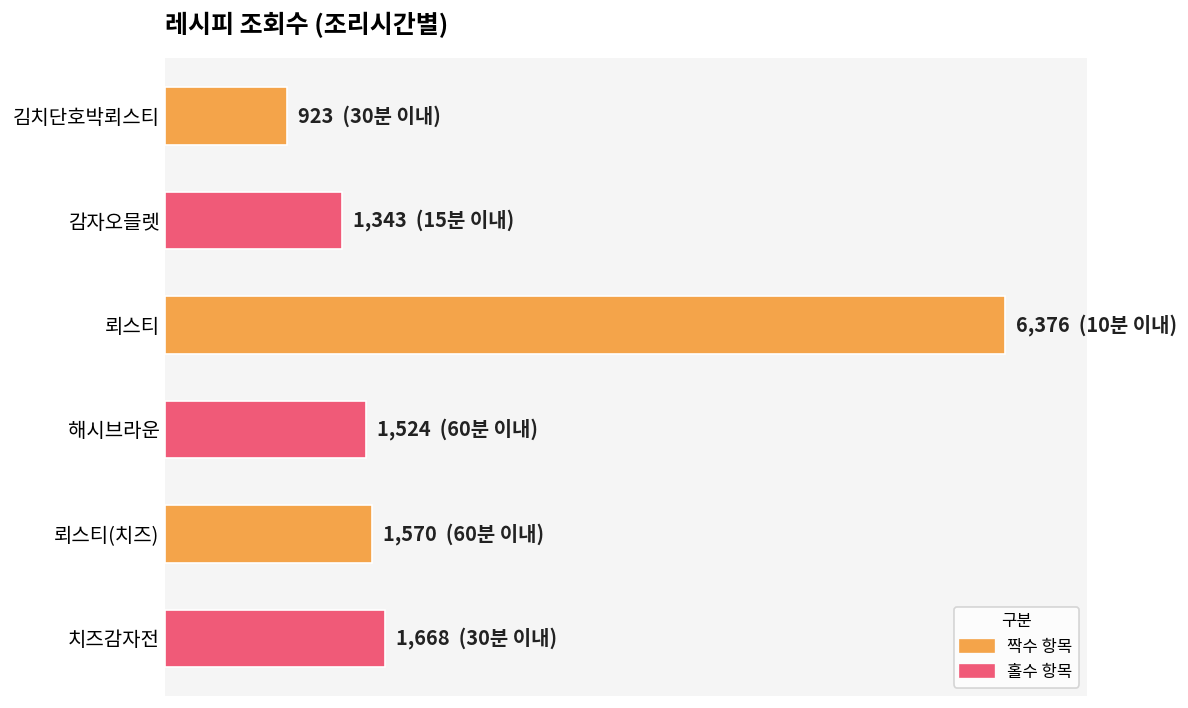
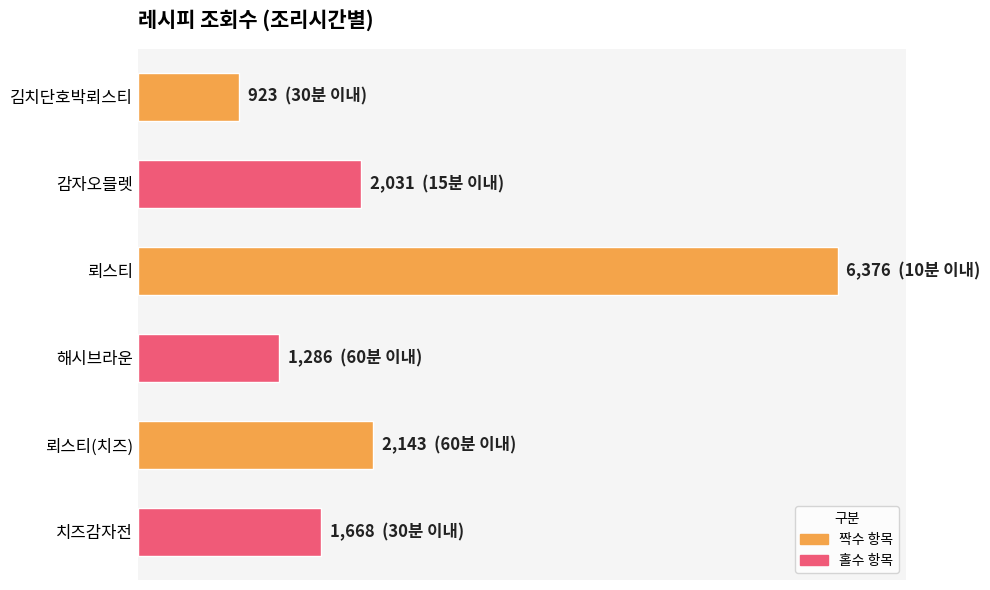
감자오믈렛: 1,343 -> 2,031
해시브라운: 1,524 -> 1,286
뢰스티(치즈): 1,570 -> 2,143
